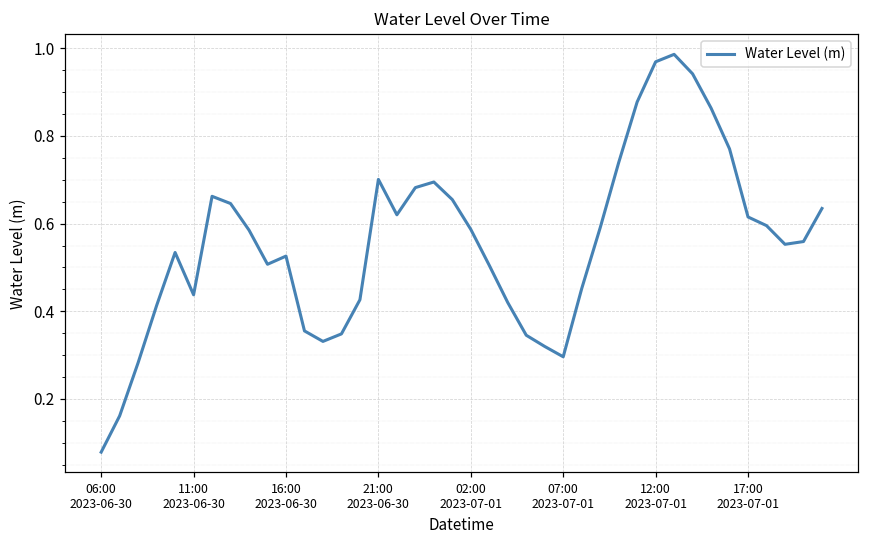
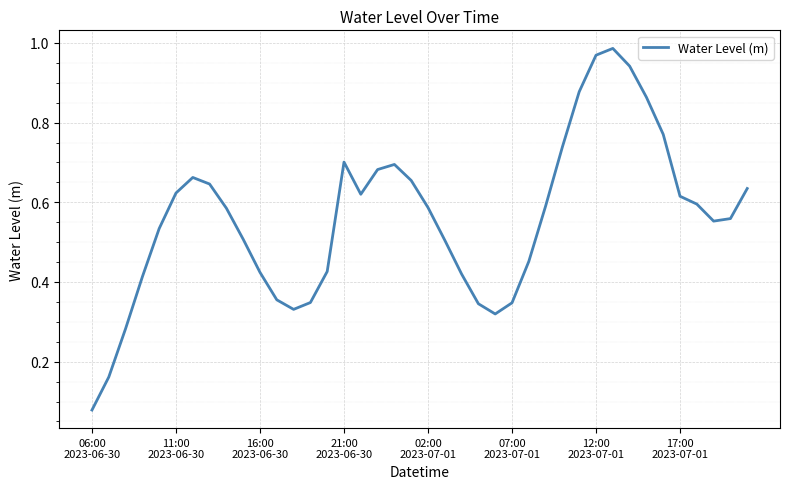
11:00 2023-06-30: 0.44 -> 0.62
16:00 2023-06-30: 0.53 -> 0.42
07:00 2023-07-01: 0.30 -> 0.35
